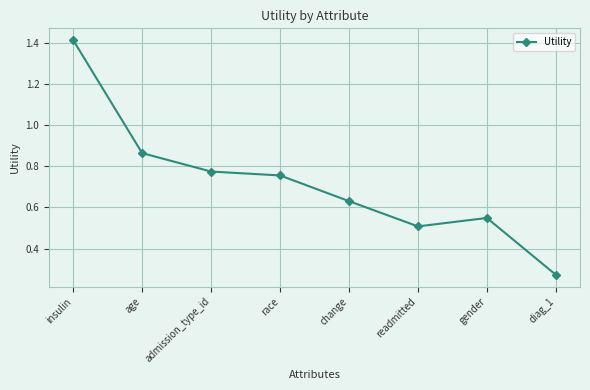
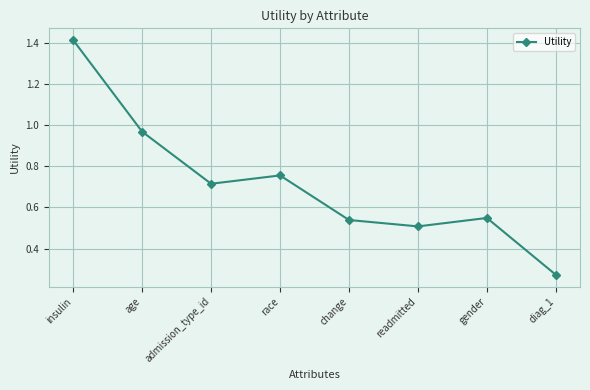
age: 0.86 -> 0.97
admission_type_id: 0.77 -> 0.72
change: 0.63 -> 0.54
